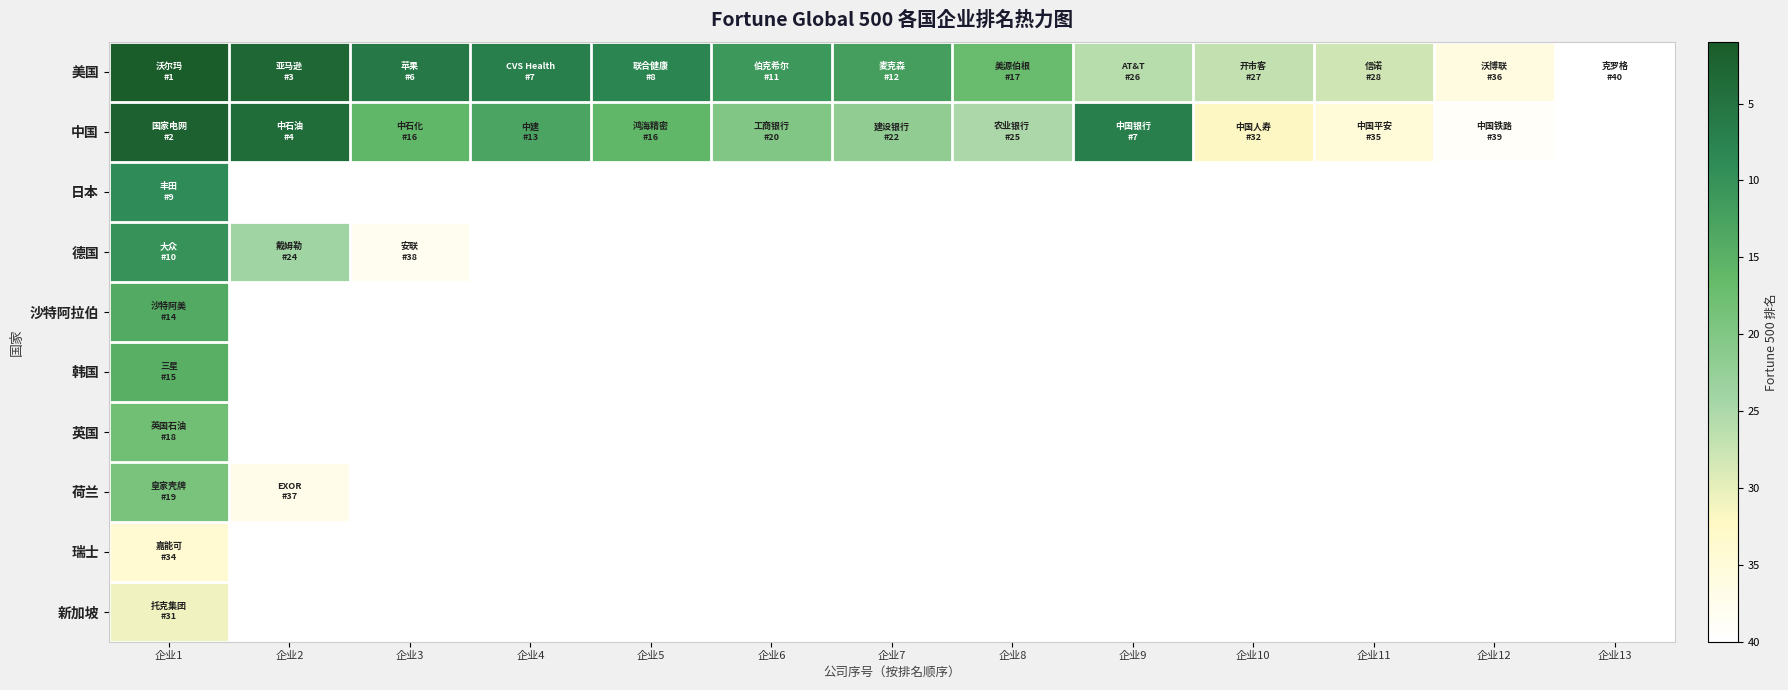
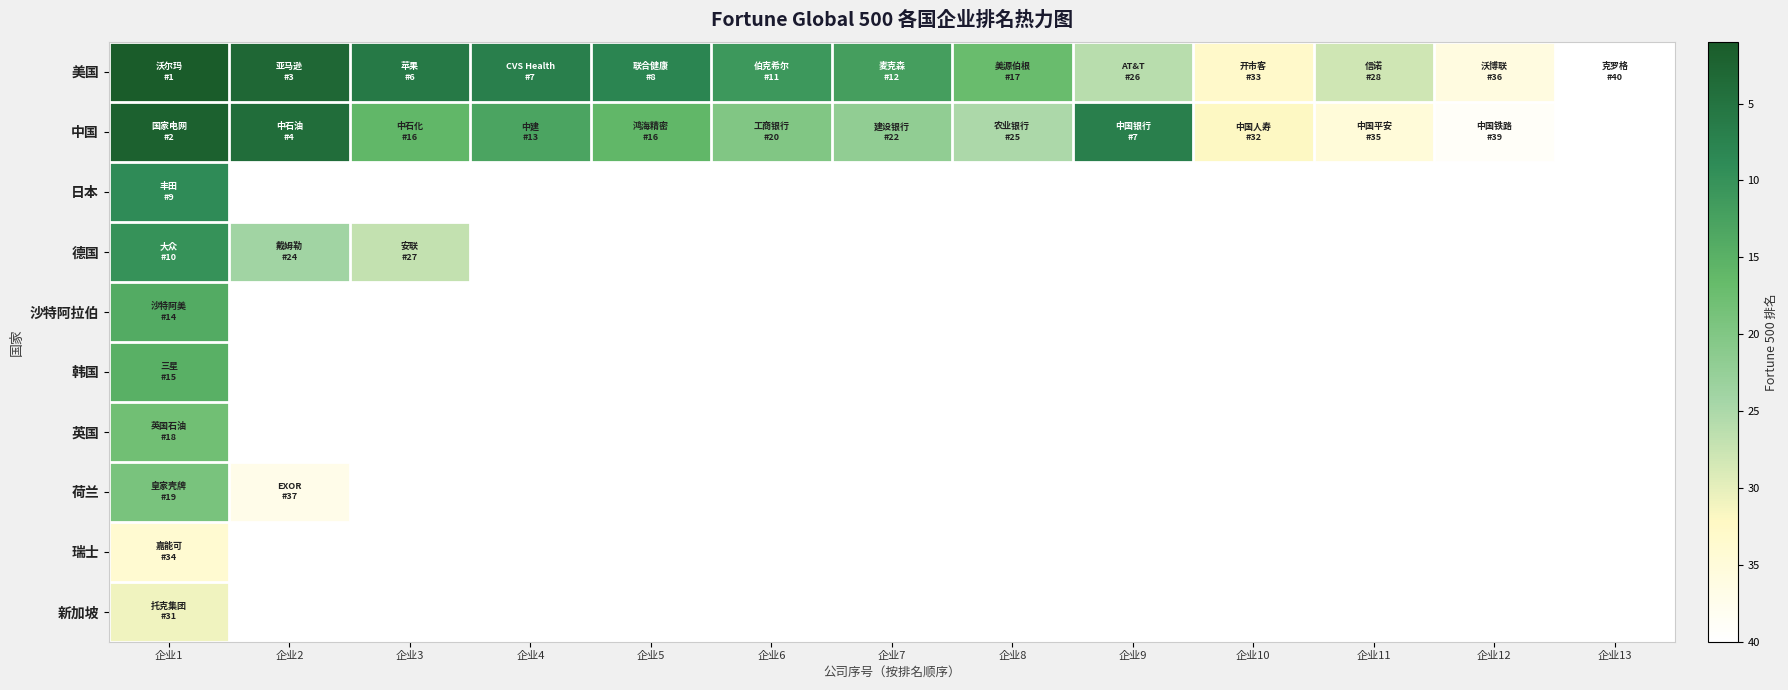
美国, 企业10: 27 -> 33
德国, 企业3: 38 -> 27
